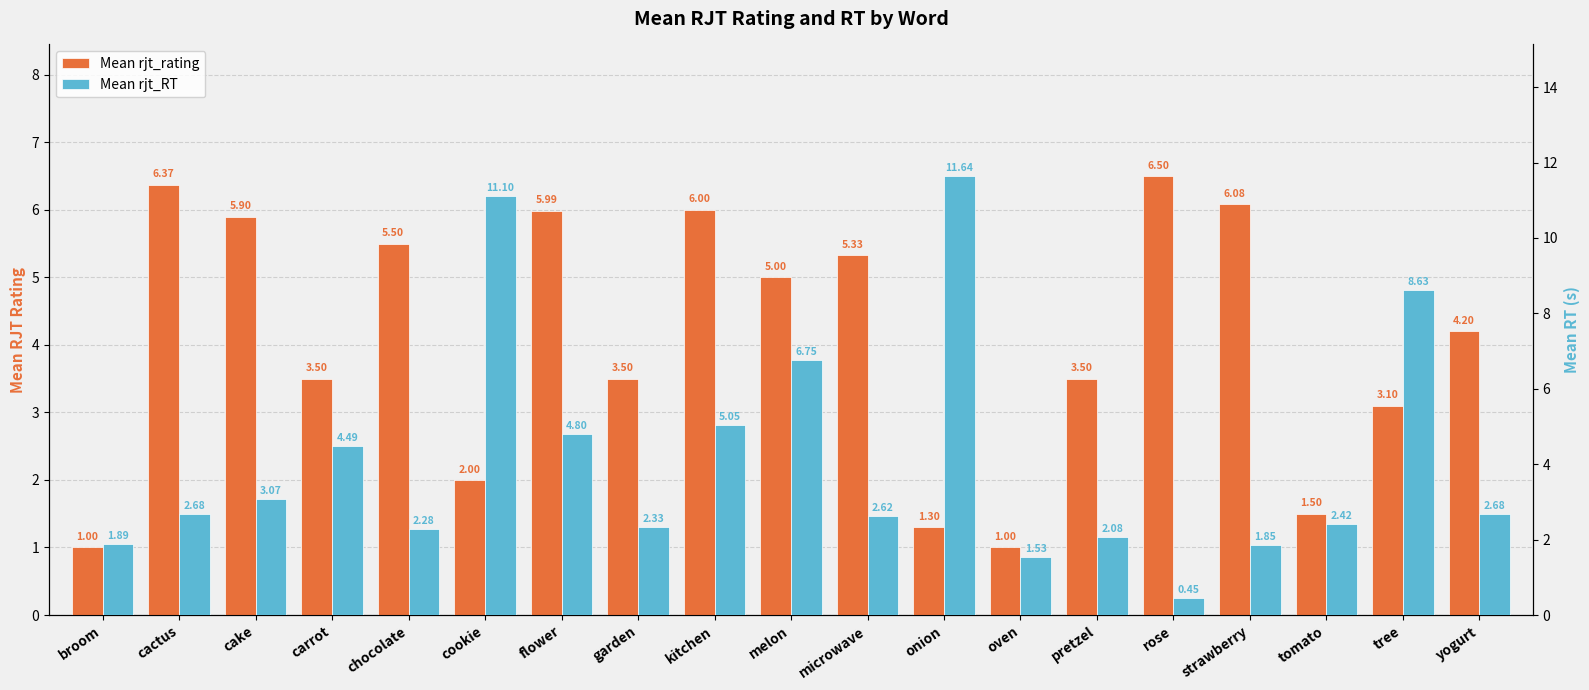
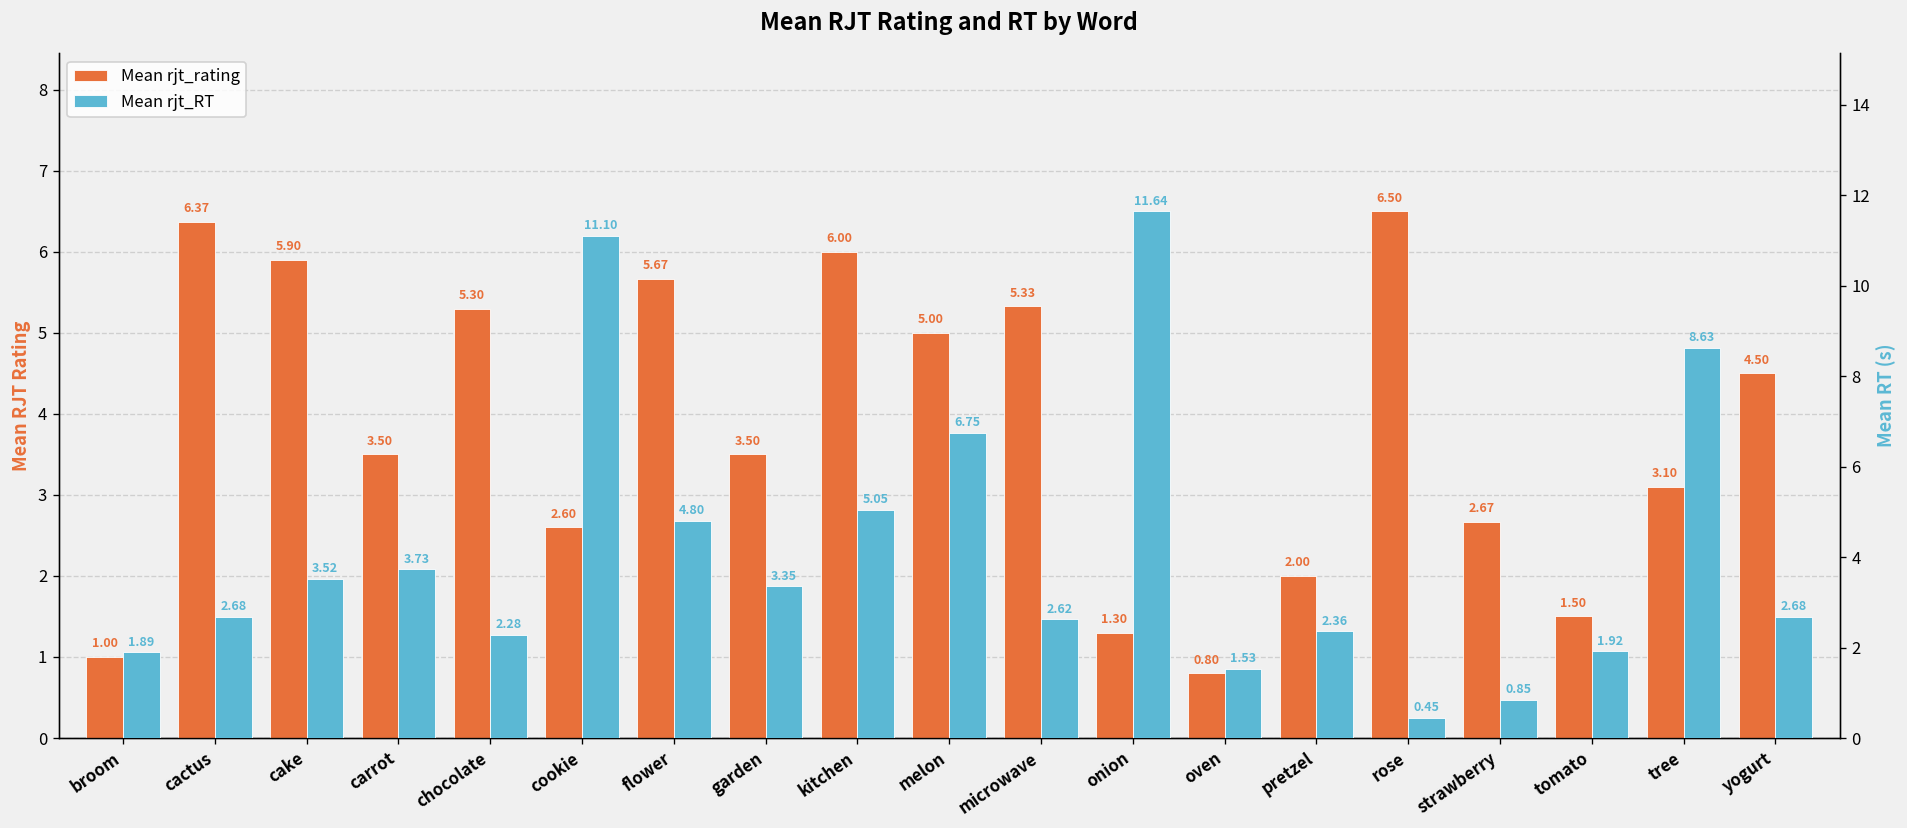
Mean rjt_rating, chocolate: 5.50 -> 5.30
Mean rjt_rating, cookie: 2.00 -> 2.60
Mean rjt_rating, flower: 5.99 -> 5.67
Mean rjt_rating, oven: 1.00 -> 0.80
Mean rjt_rating, pretzel: 3.50 -> 2.00
Mean rjt_rating, strawberry: 6.08 -> 2.67
Mean rjt_rating, yogurt: 4.20 -> 4.50
Mean rjt_RT, cake: 3.07 -> 3.52
Mean rjt_RT, carrot: 4.49 -> 3.73
Mean rjt_RT, garden: 2.33 -> 3.35
Mean rjt_RT, pretzel: 2.08 -> 2.36
Mean rjt_RT, strawberry: 1.85 -> 0.85
Mean rjt_RT, tomato: 2.42 -> 1.92
